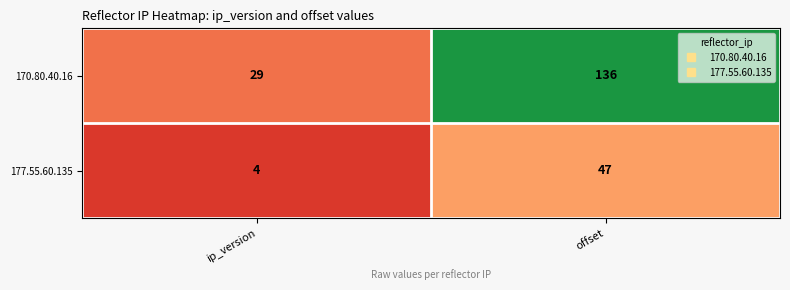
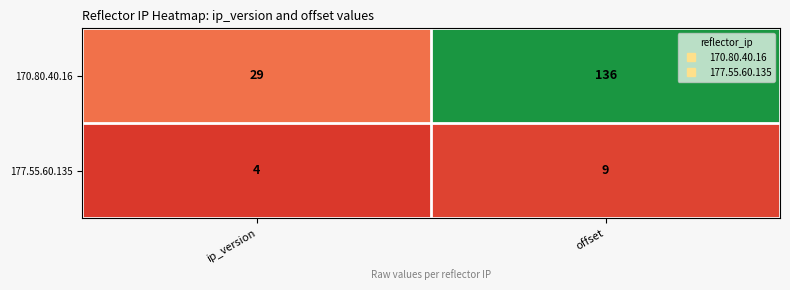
177.55.60.135, offset: 47 -> 9
